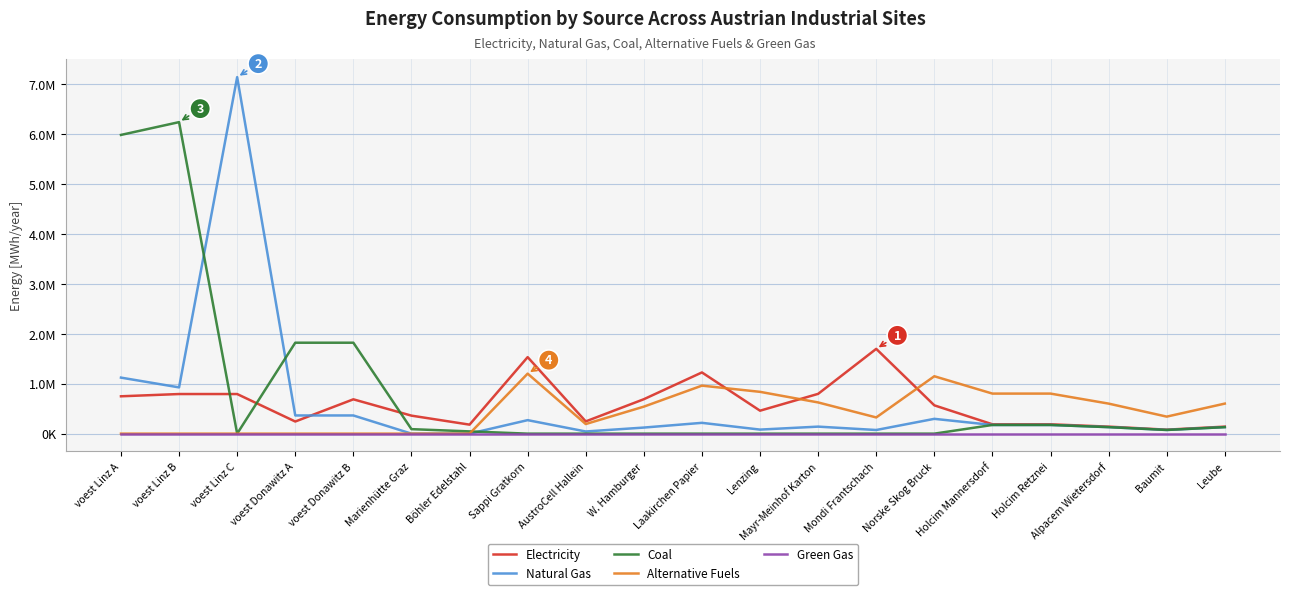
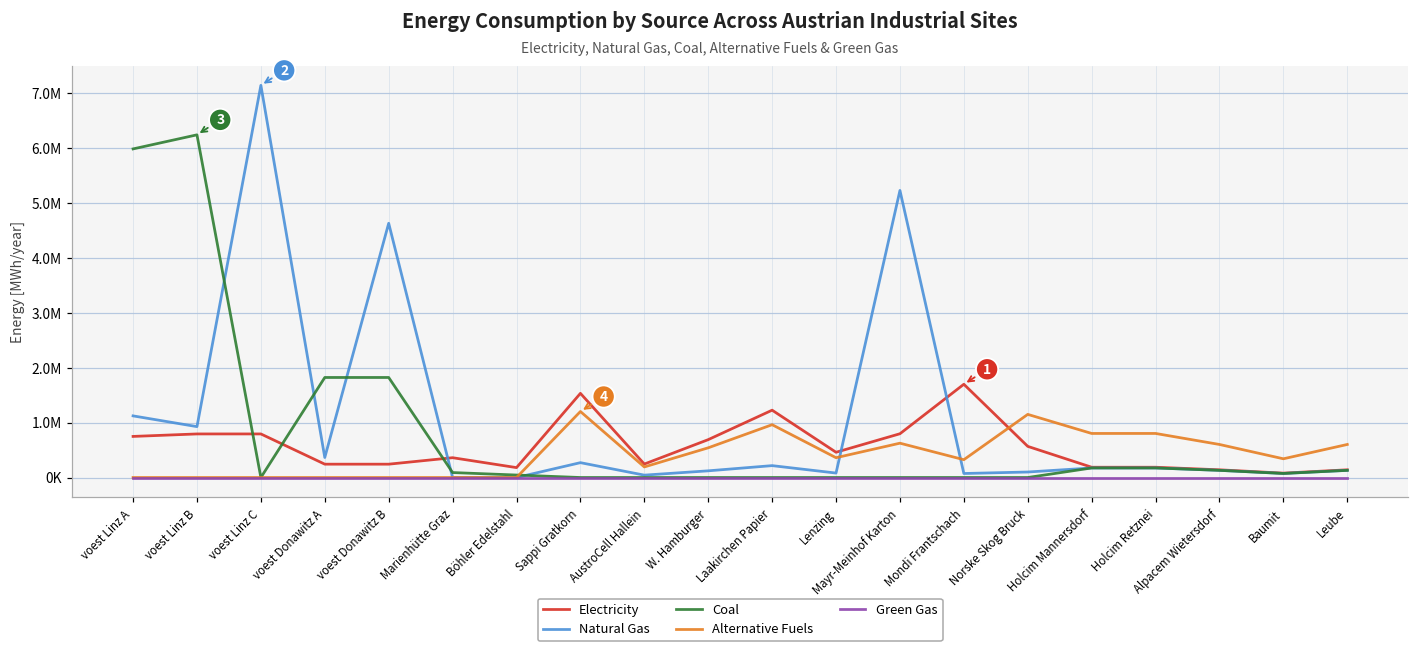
Electricity, voest Donawitz B: 700000 -> 200000
Natural Gas, voest Donawitz B: 400000 -> 4600000
Alternative Fuels, Lenzing: 800000 -> 400000
Natural Gas, Mayr-Meinhof Karton: 100000 -> 5200000
Natural Gas, Norske Skog Bruck: 300000 -> 100000
